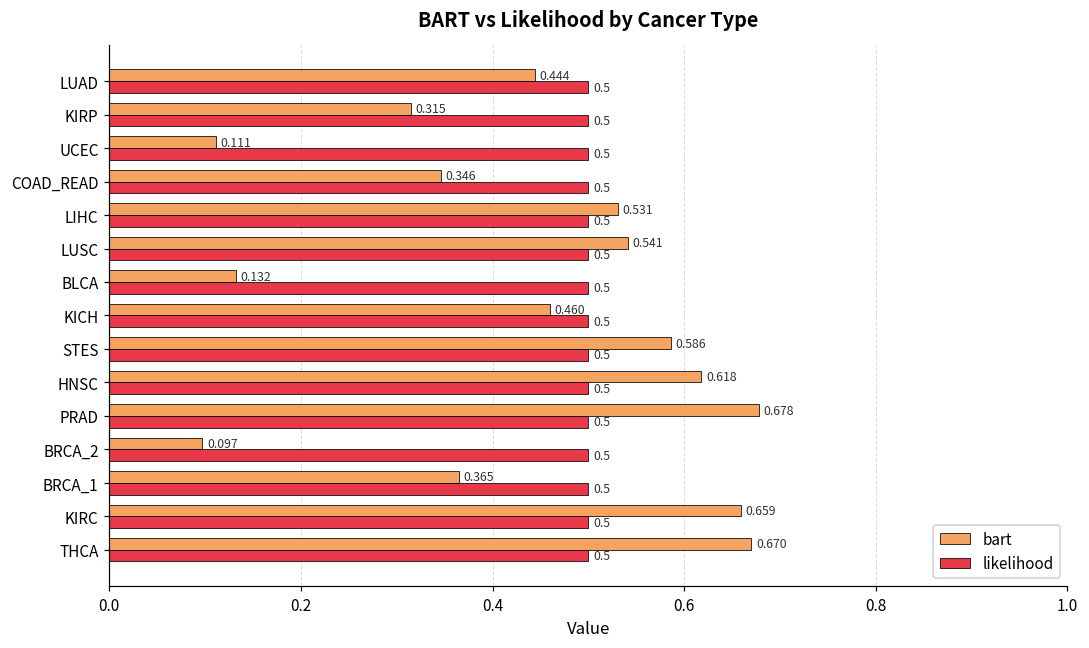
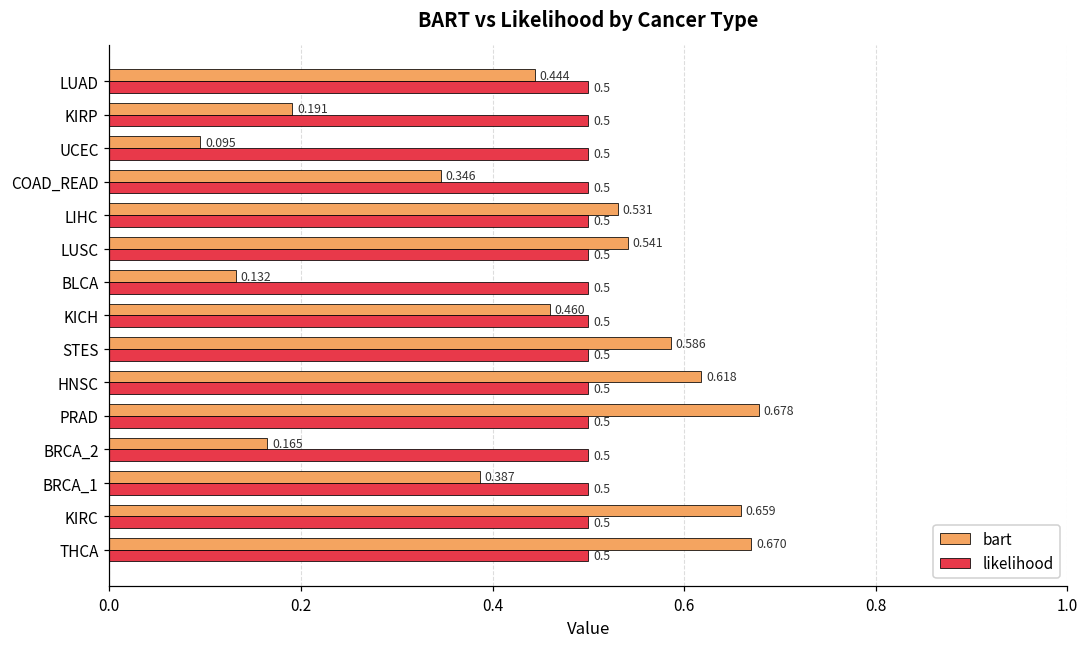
bart, KIRP: 0.315 -> 0.191
bart, UCEC: 0.111 -> 0.095
bart, BRCA_2: 0.097 -> 0.165
bart, BRCA_1: 0.365 -> 0.387
